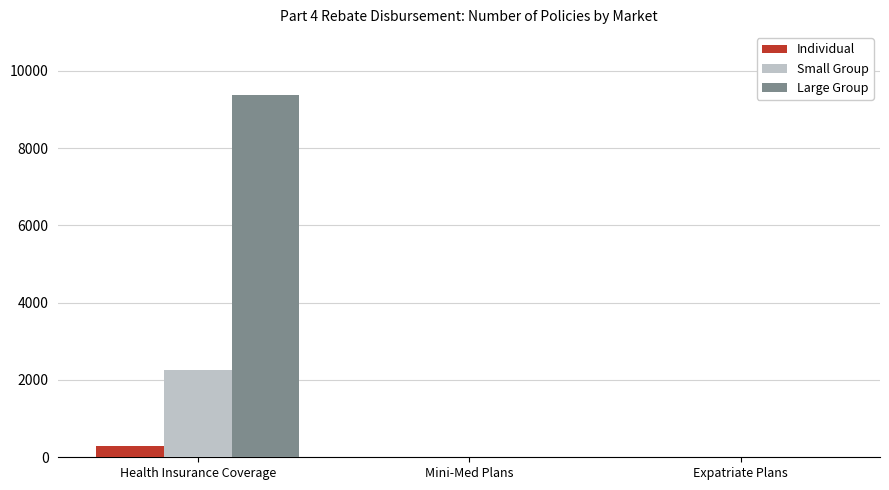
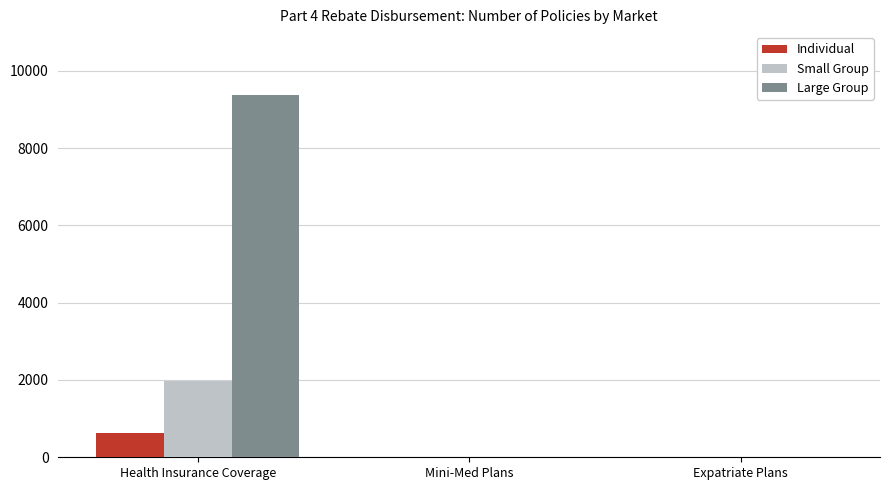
Individual, Health Insurance Coverage: 300 -> 600
Small Group, Health Insurance Coverage: 2300 -> 2000
